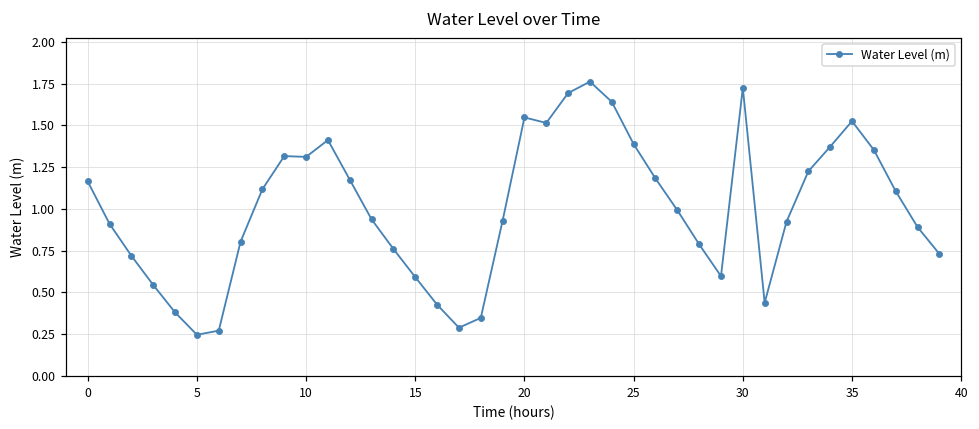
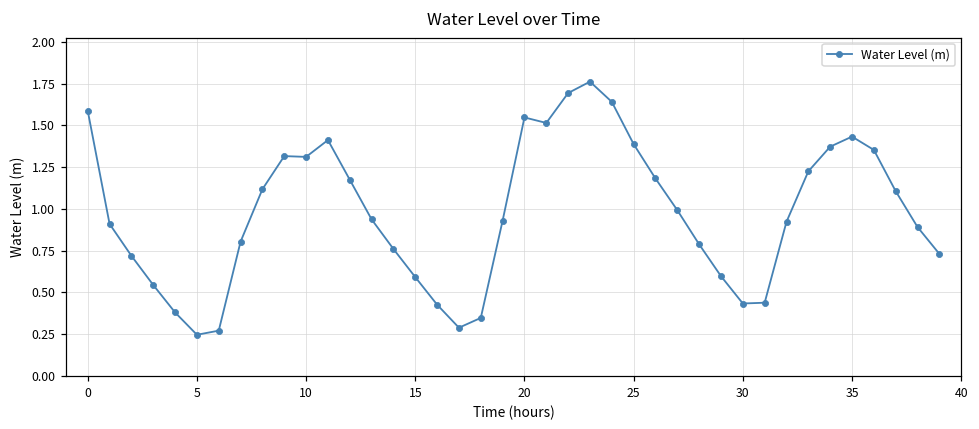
0: 1.16 -> 1.59
30: 1.72 -> 0.43
35: 1.52 -> 1.43
